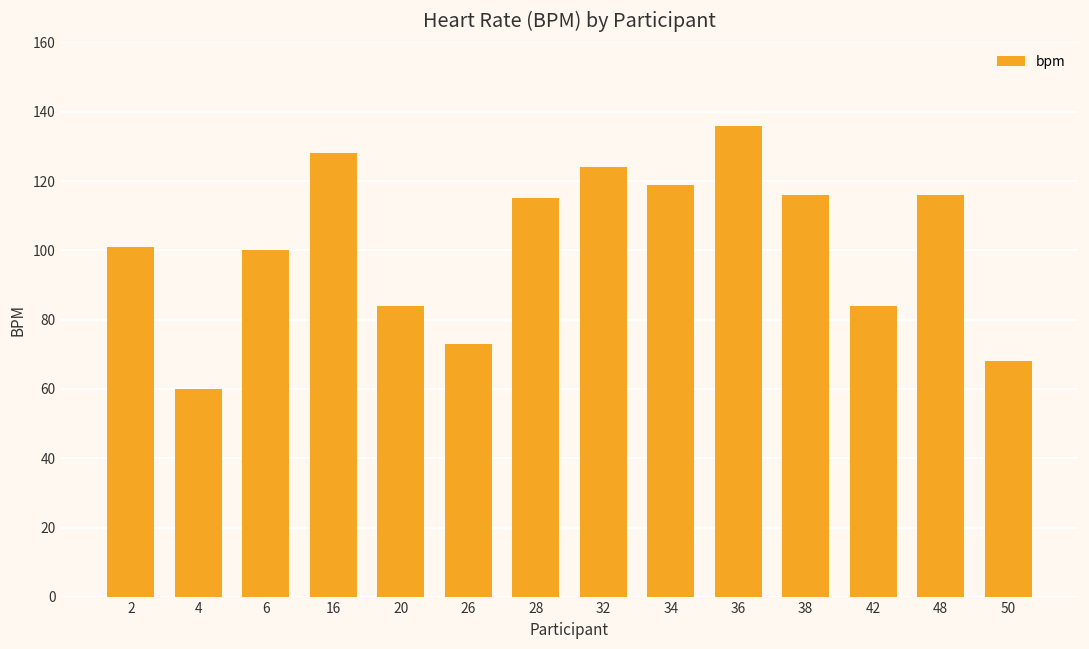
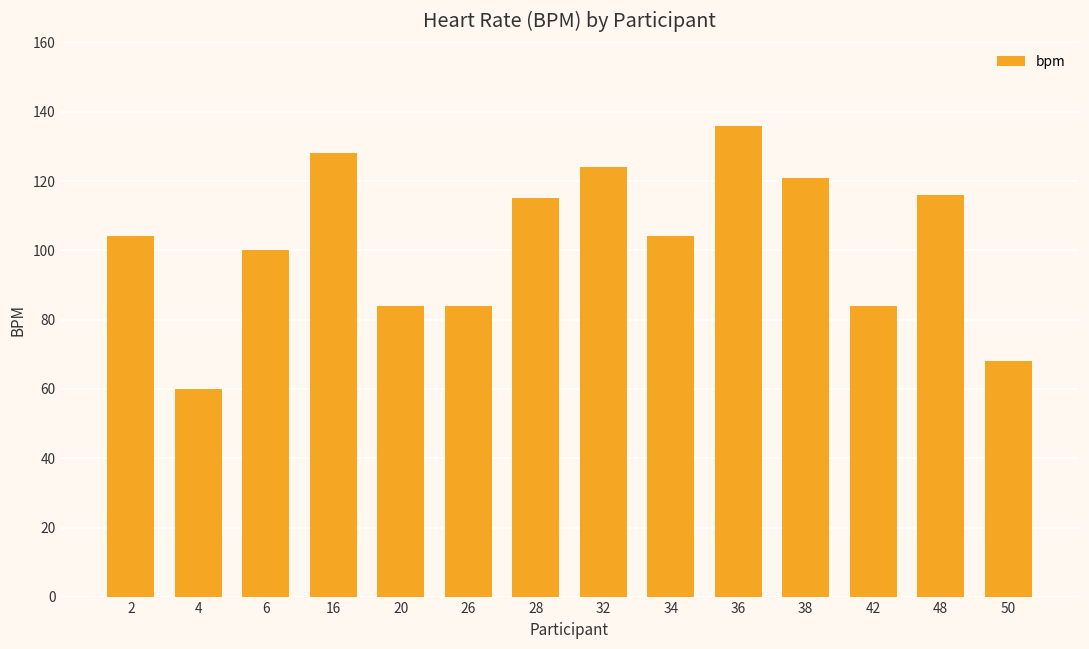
2: 101 -> 104
26: 73 -> 84
34: 119 -> 104
38: 116 -> 121
